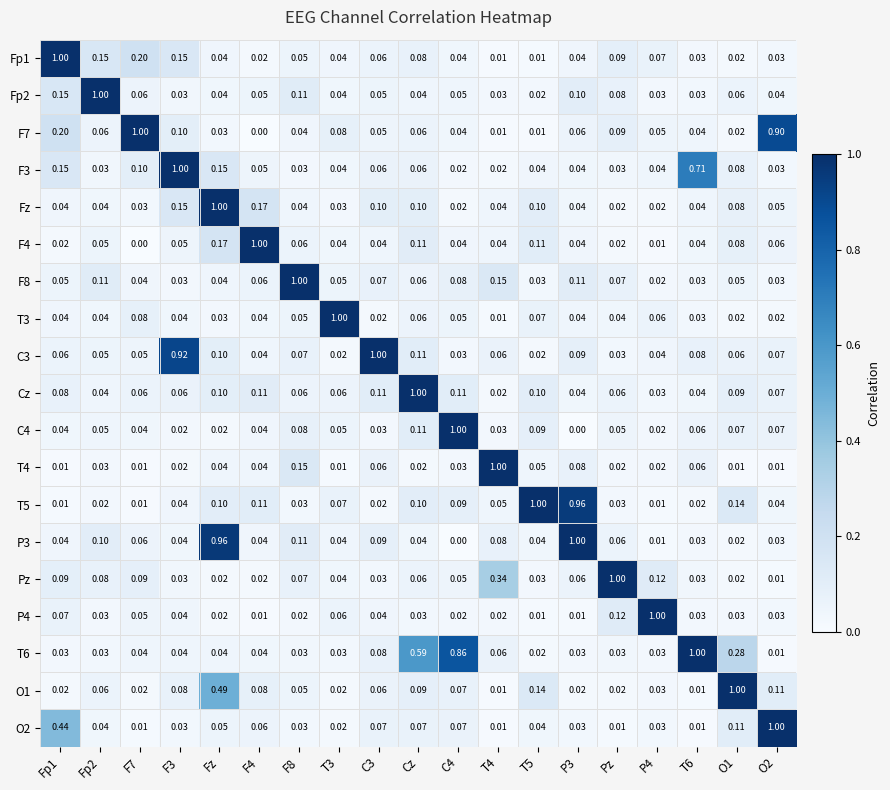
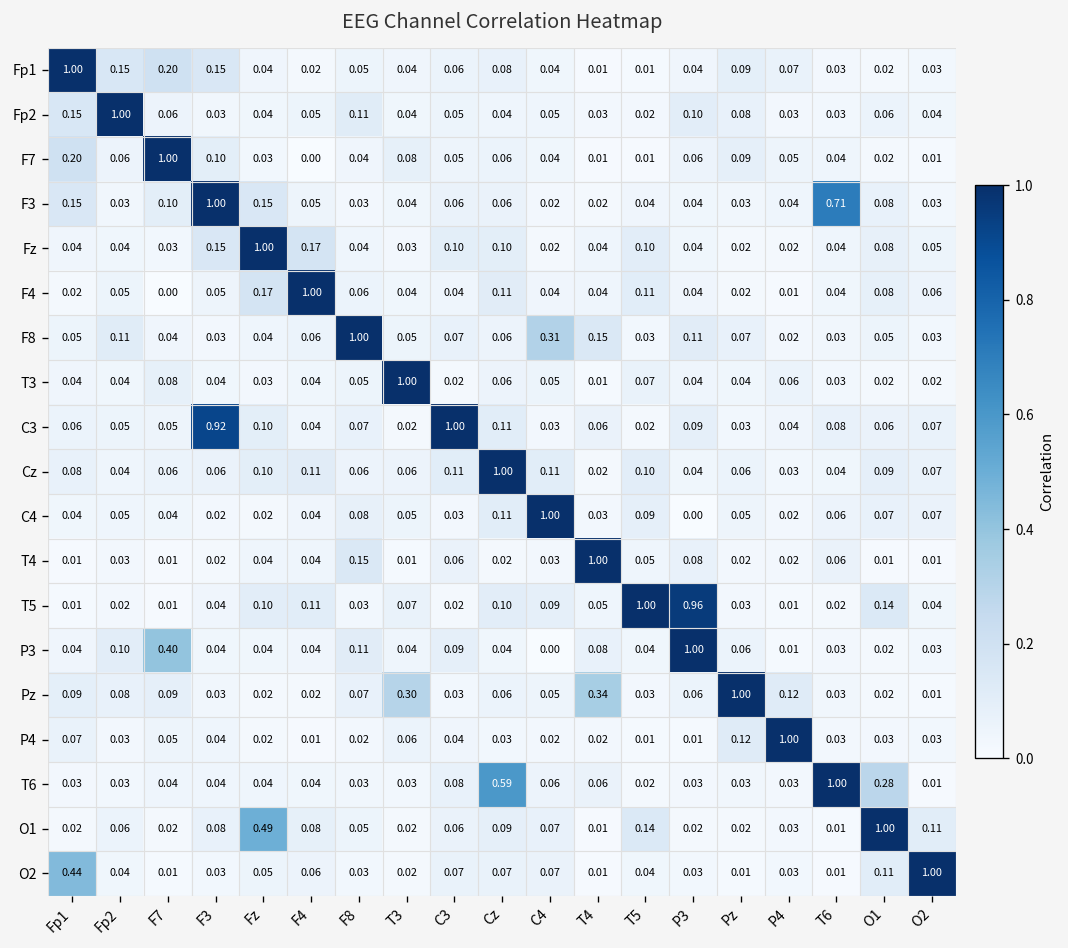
F7, O2: 0.90 -> 0.01
F8, C4: 0.08 -> 0.31
P3, F7: 0.06 -> 0.40
P3, Fz: 0.96 -> 0.04
Pz, T3: 0.04 -> 0.30
T6, C4: 0.86 -> 0.06
